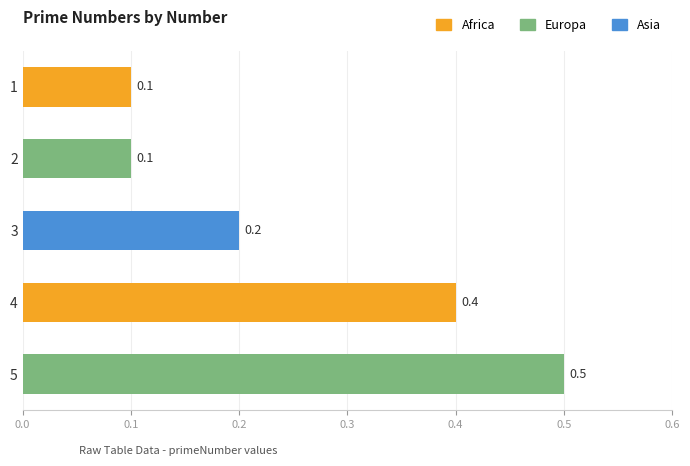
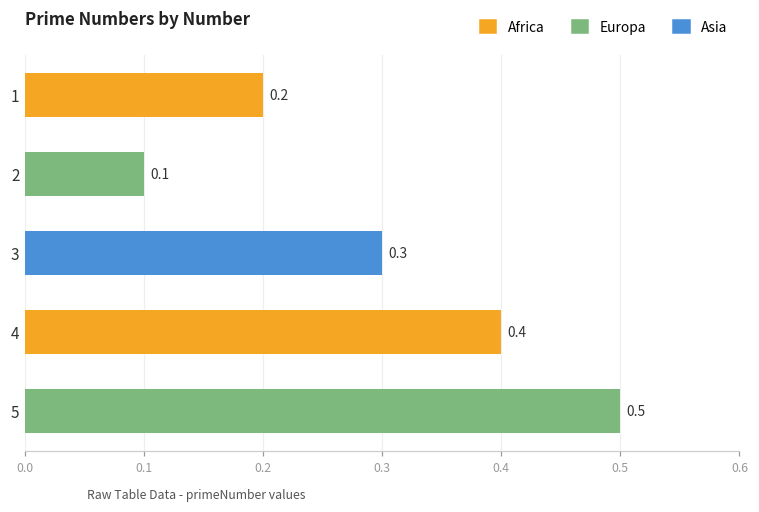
1: 0.1 -> 0.2
3: 0.2 -> 0.3
